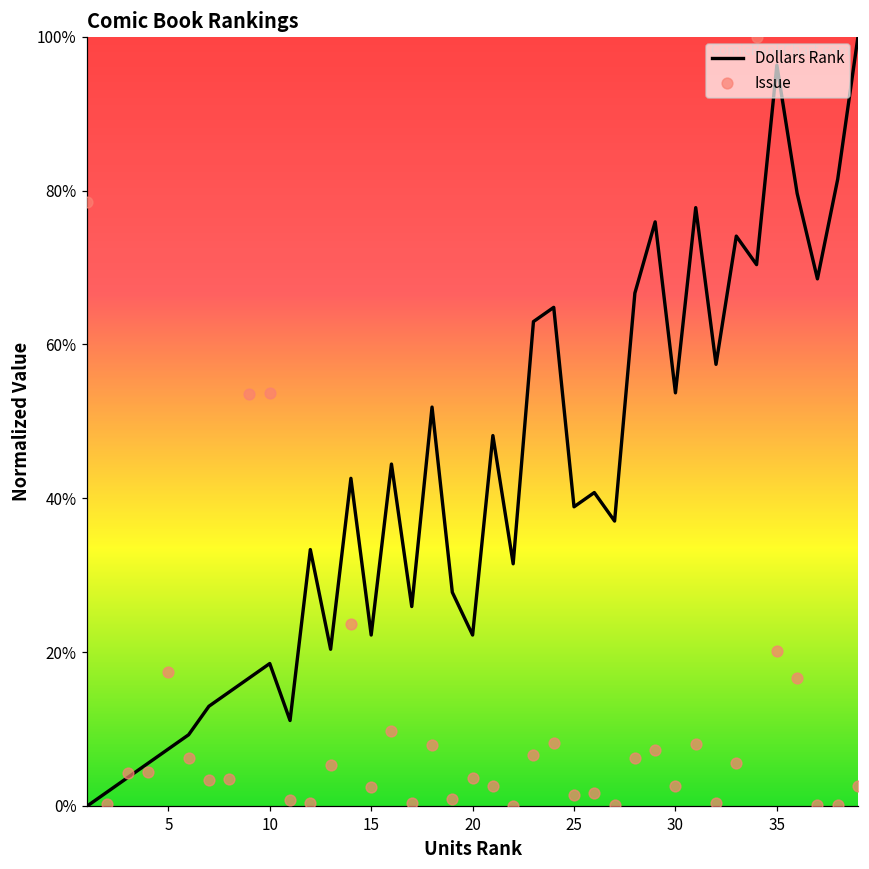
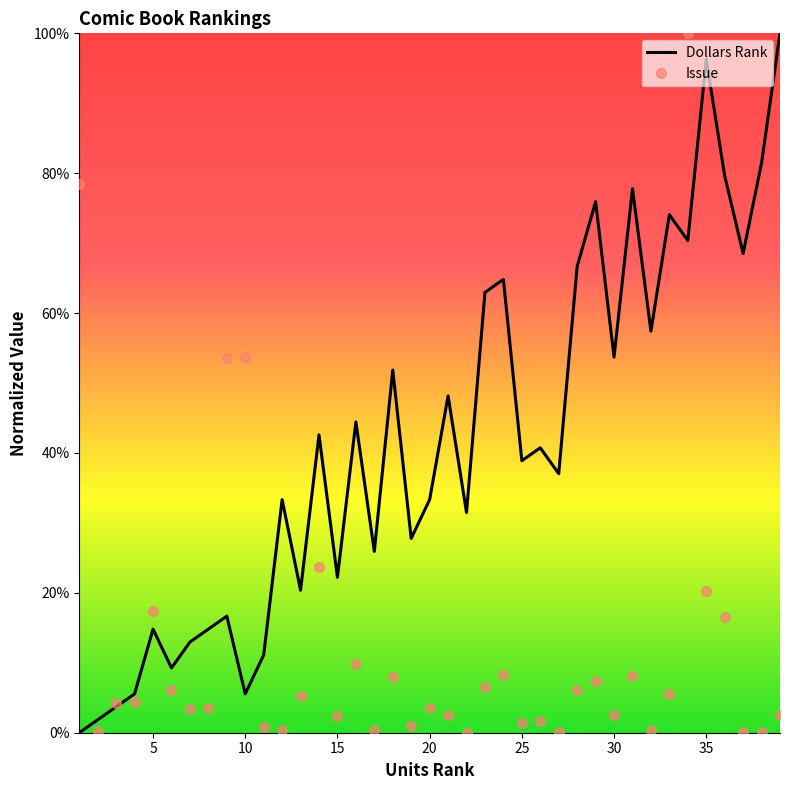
Dollars Rank, 5: 7% -> 15%
Dollars Rank, 10: 19% -> 6%
Dollars Rank, 20: 22% -> 33%
